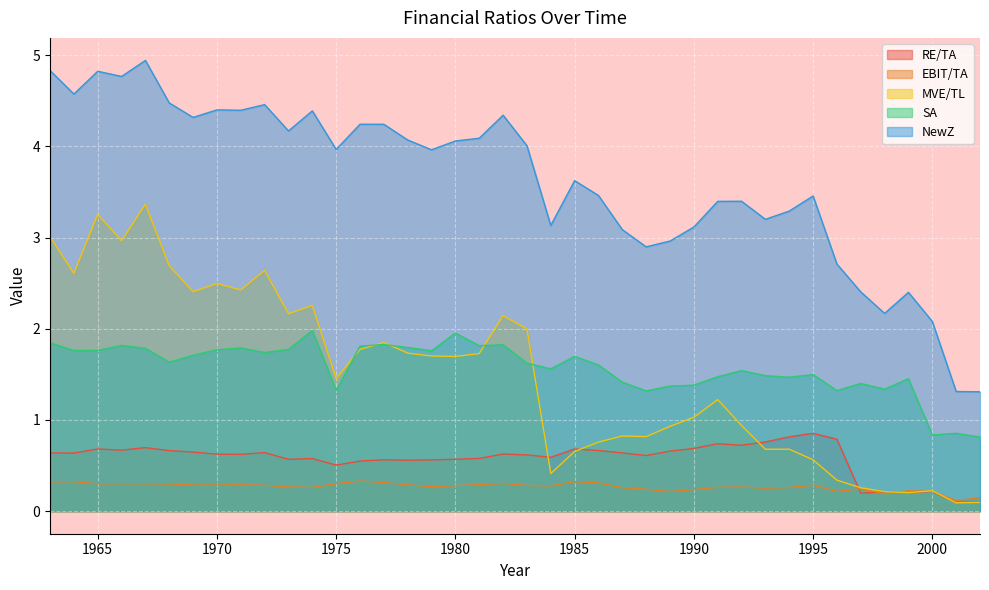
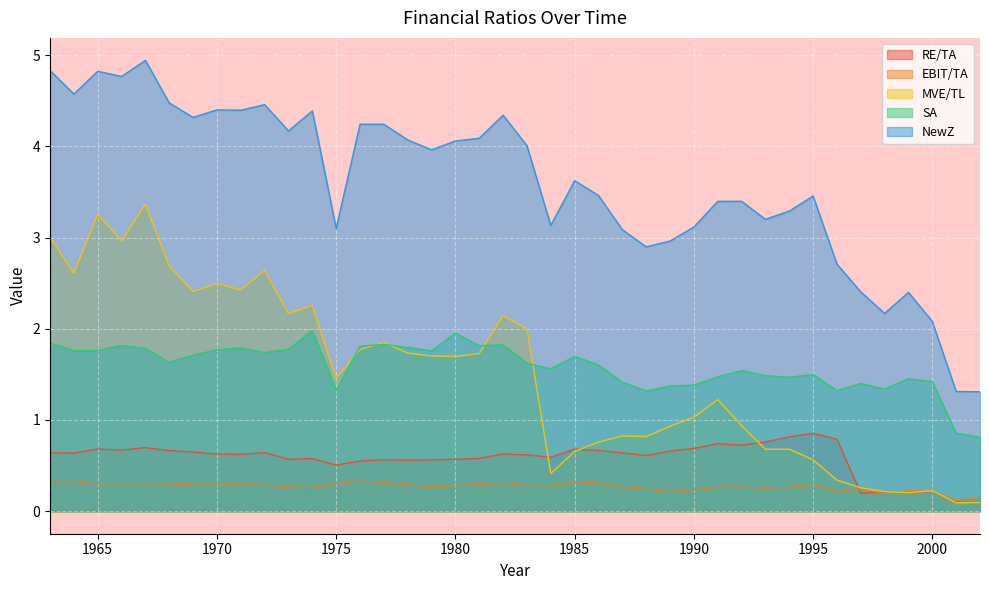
NewZ, 1975: 4.0 -> 3.1
SA, 2000: 0.8 -> 1.4
